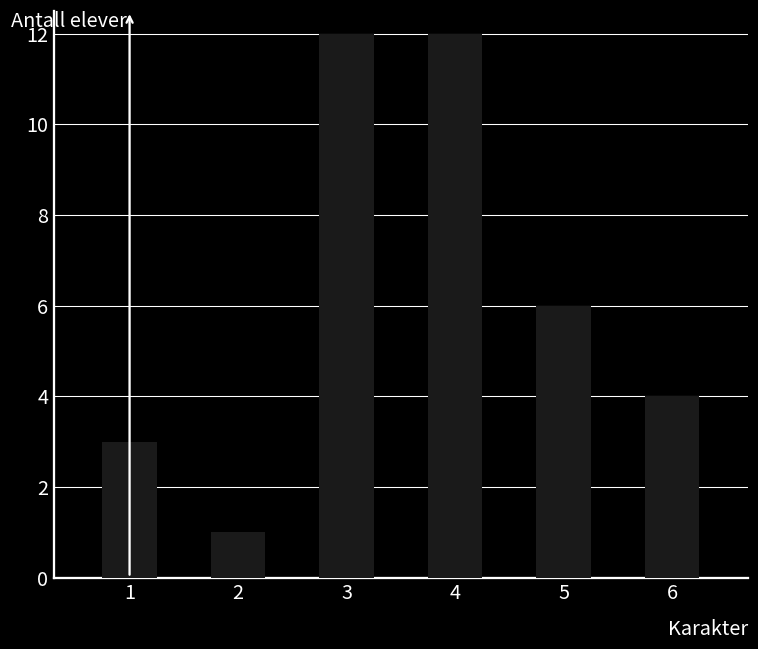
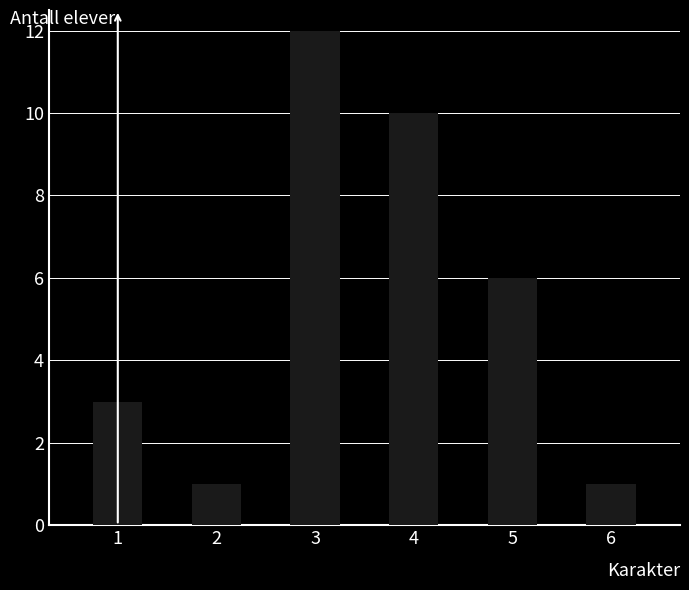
4: 12 -> 10
6: 4 -> 1
